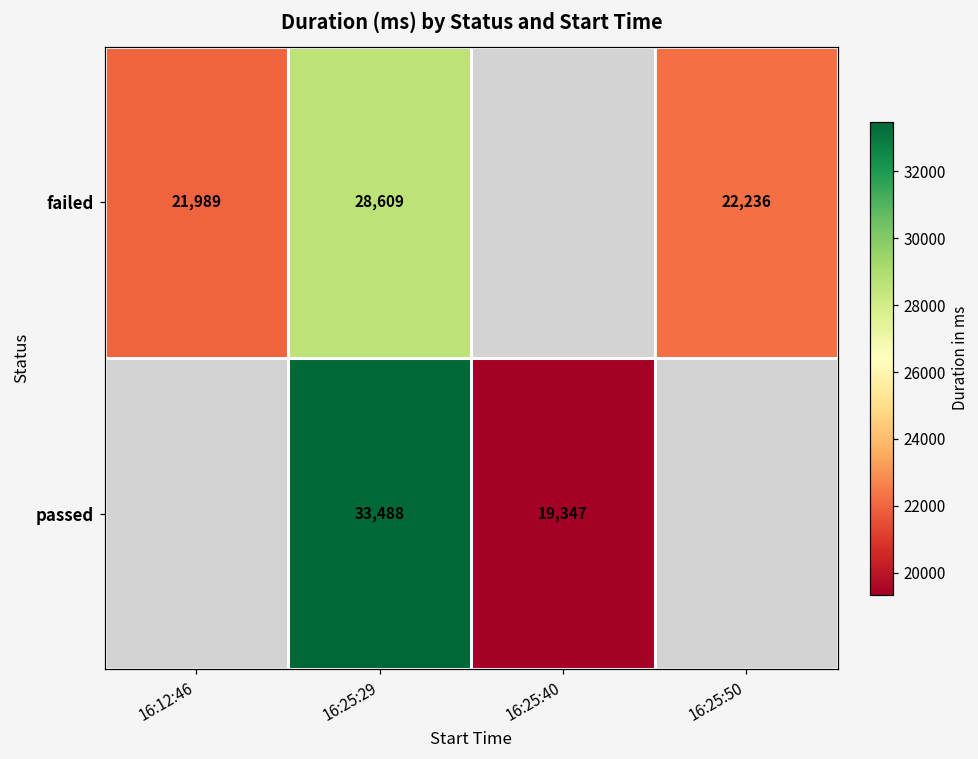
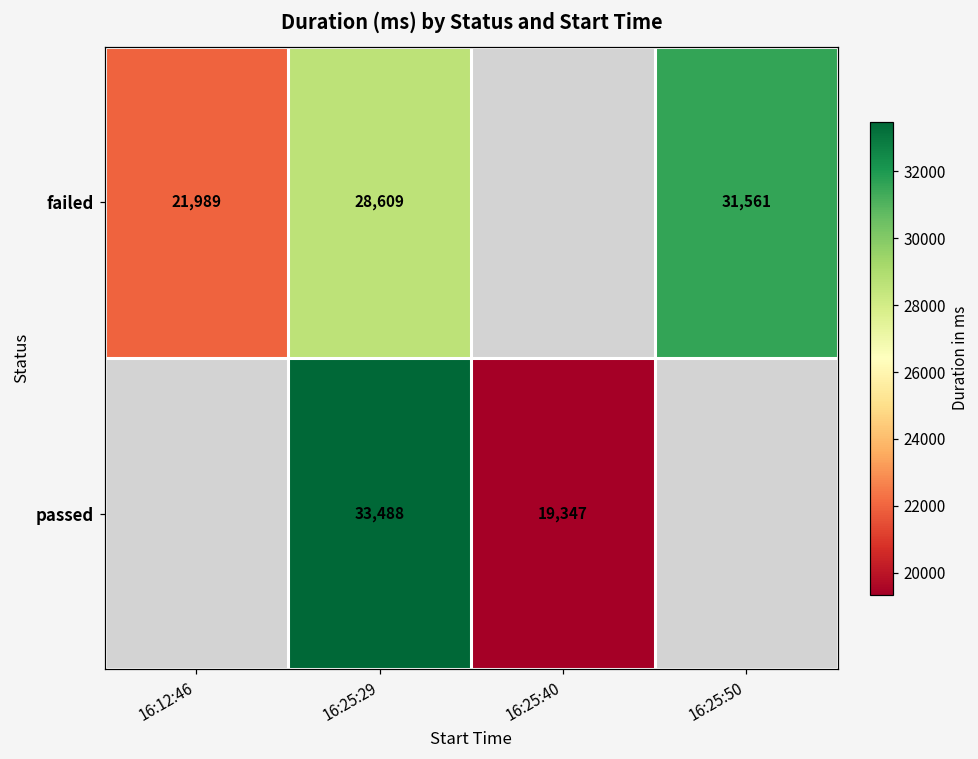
failed, 16:25:50: 22,236 -> 31,561
